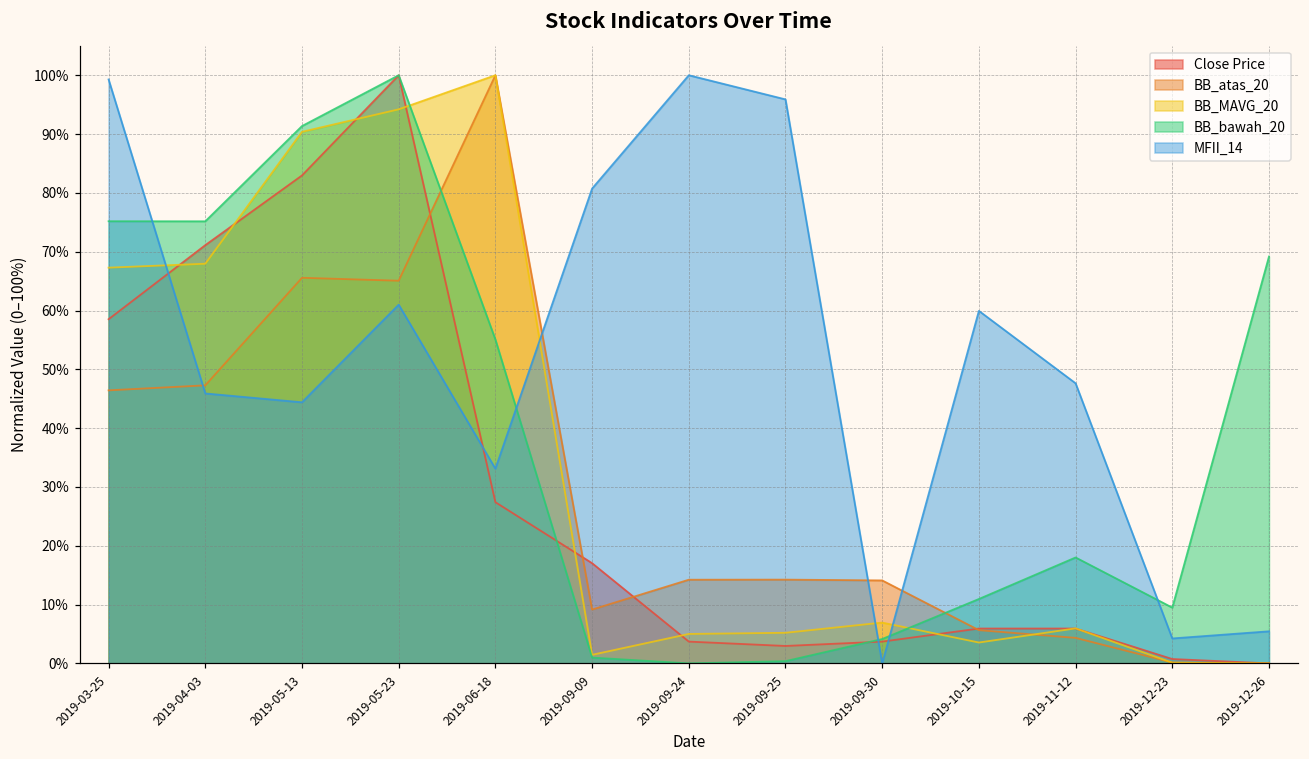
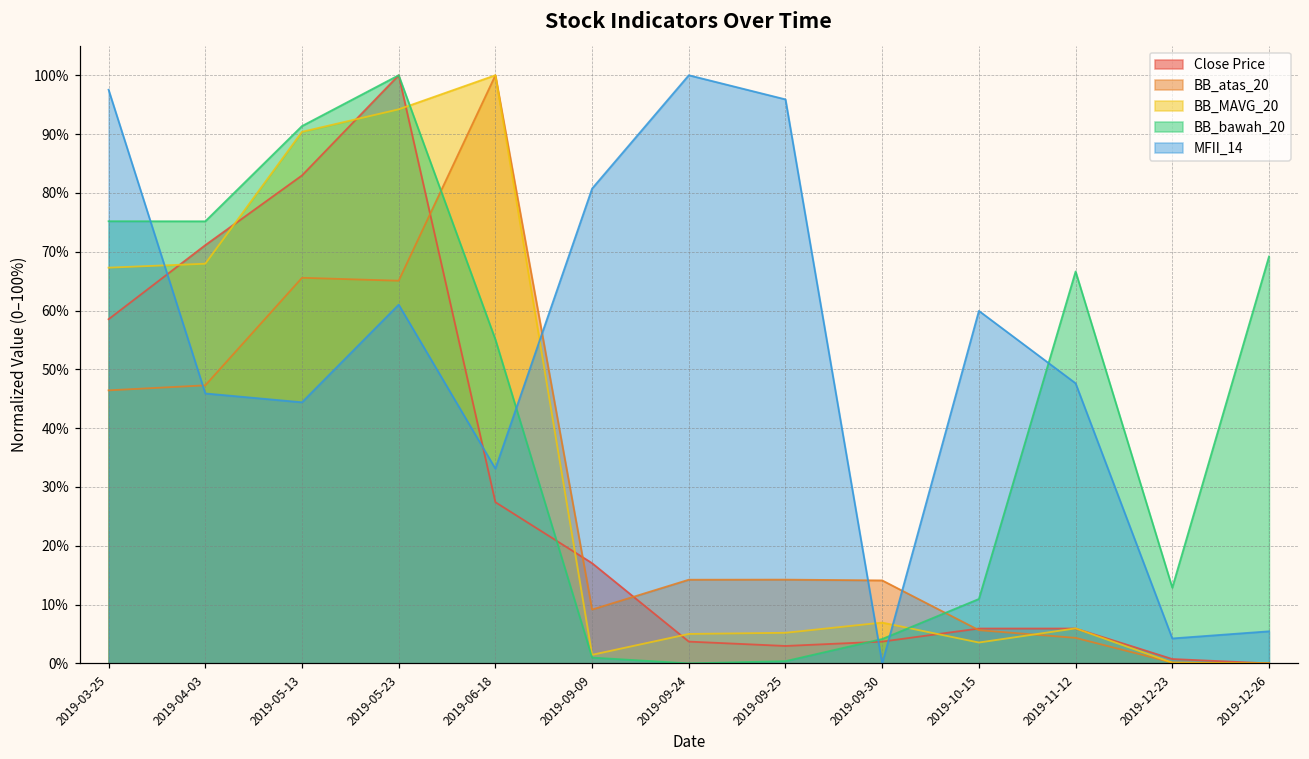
MFII_14, 2019-03-25: 99% -> 98%
BB_bawah_20, 2019-11-12: 18% -> 67%
BB_bawah_20, 2019-12-23: 9% -> 13%
